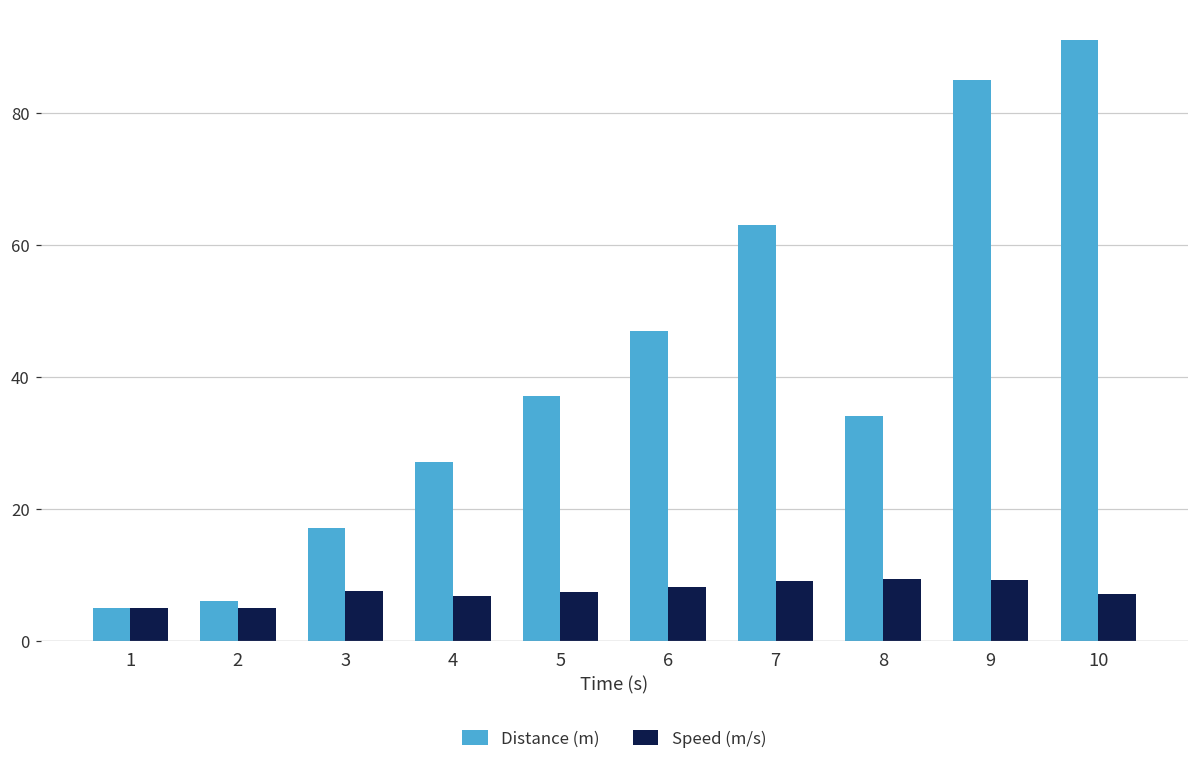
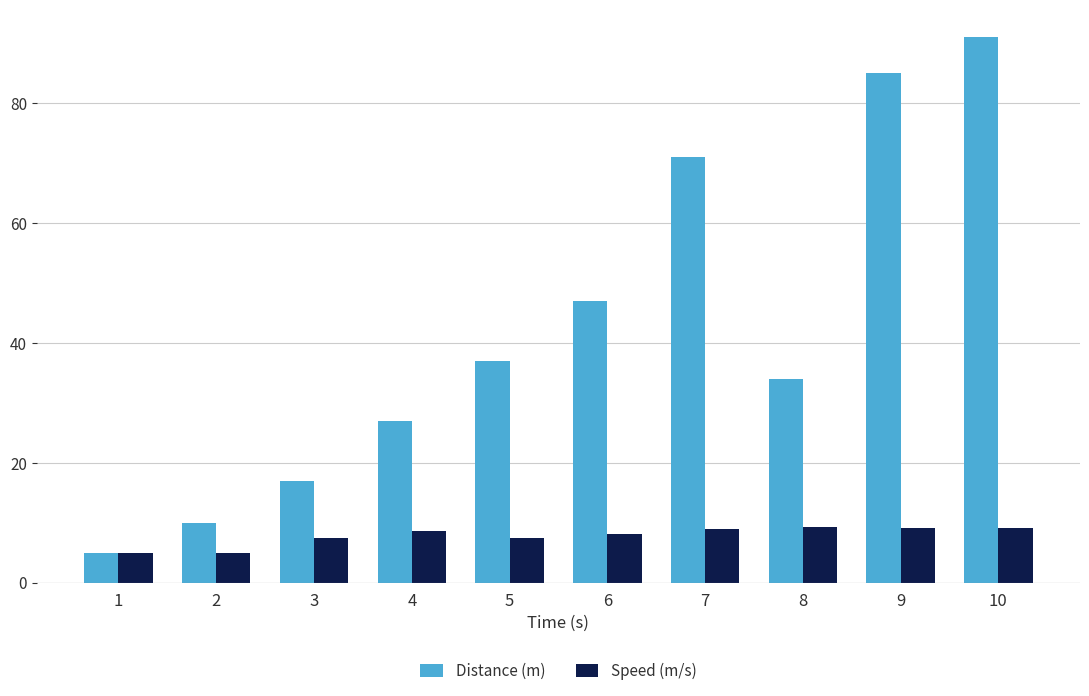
Distance (m), 2: 6 -> 10
Speed (m/s), 4: 7 -> 9
Distance (m), 7: 63 -> 71
Speed (m/s), 10: 7 -> 9
